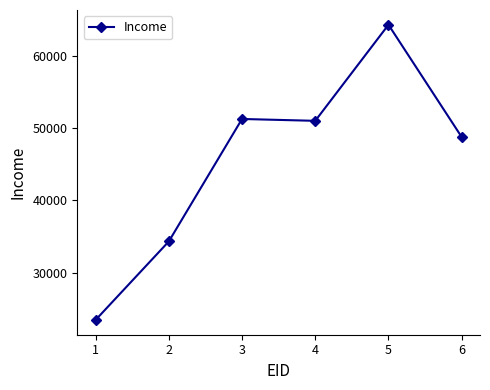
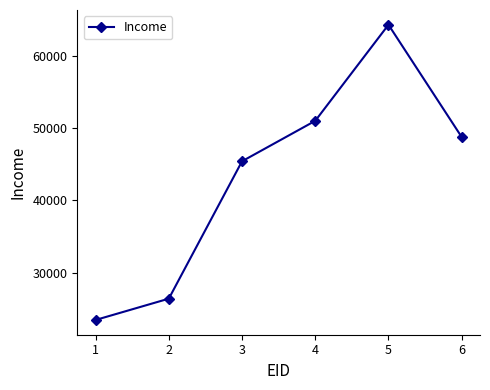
2: 34000 -> 26000
3: 51000 -> 45000
